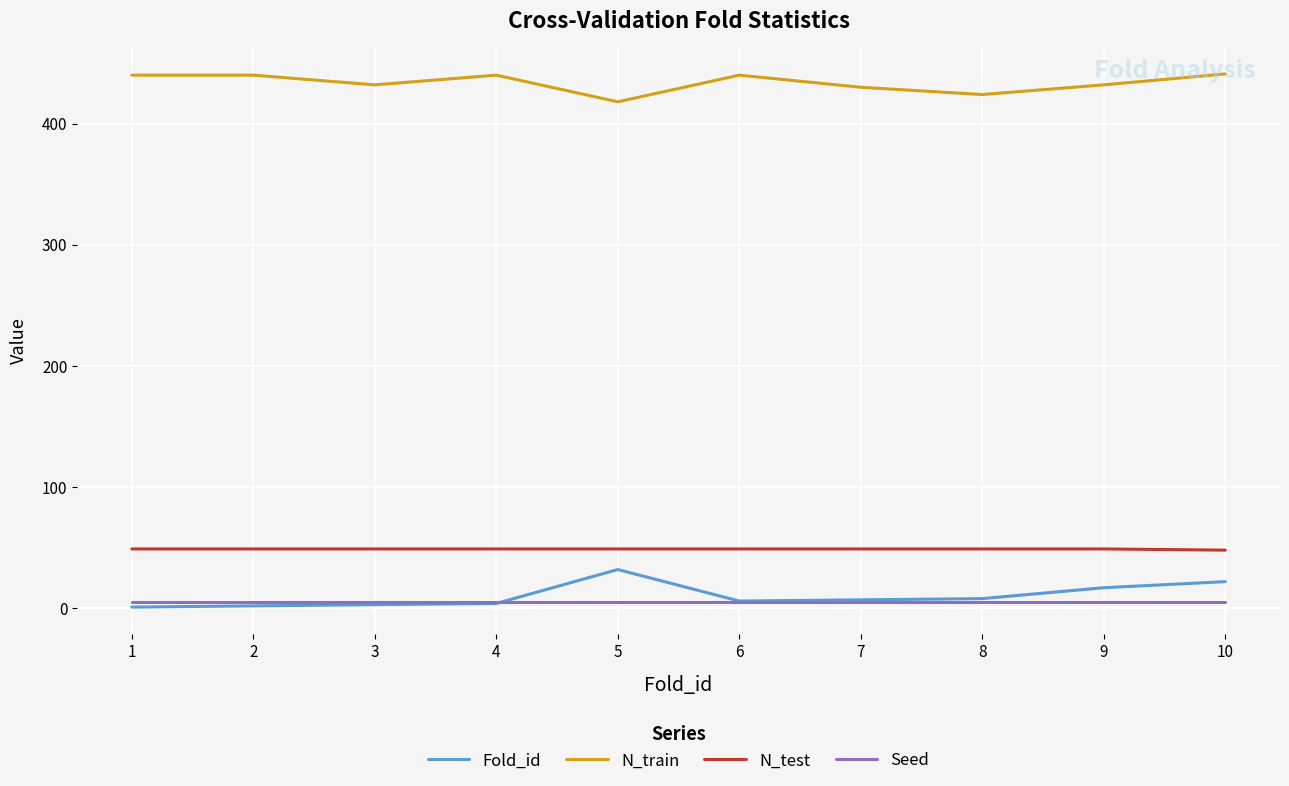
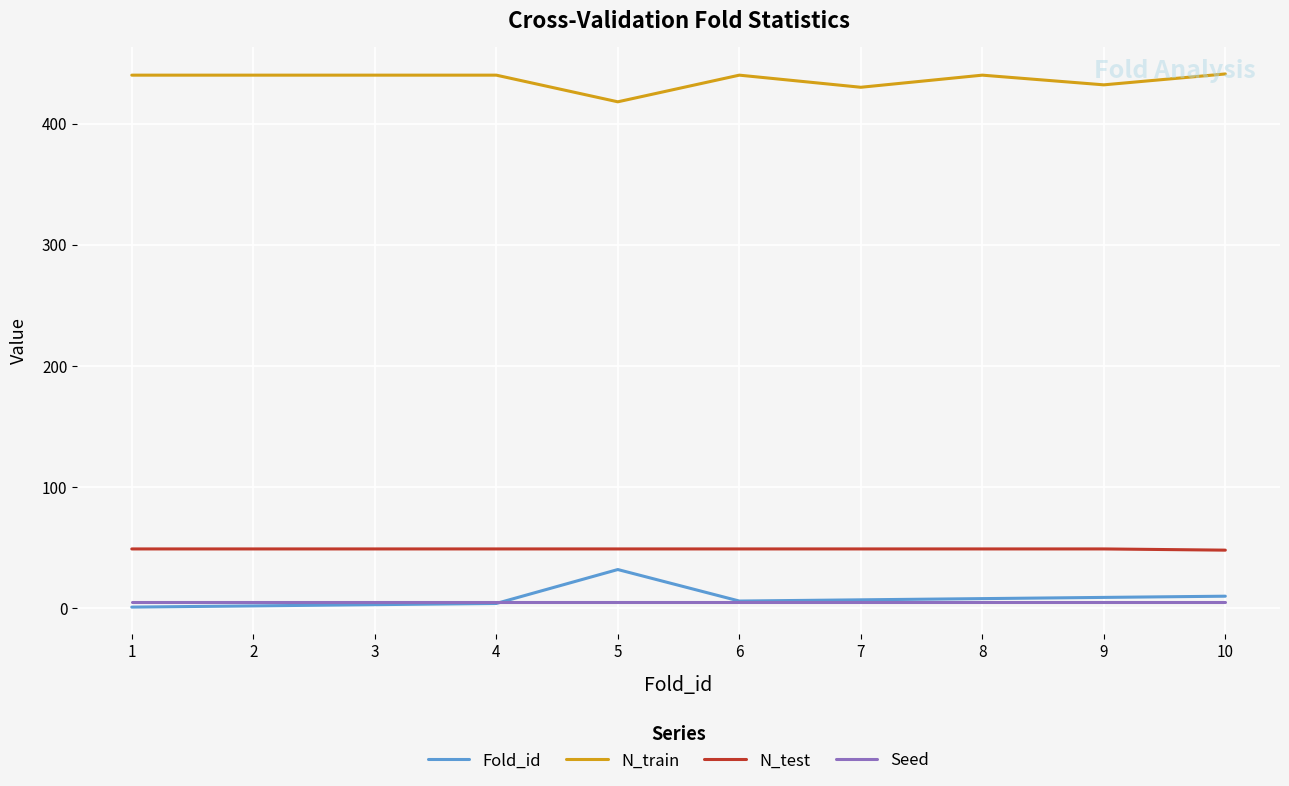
N_train, 3: 432 -> 440
N_train, 8: 424 -> 440
Fold_id, 9: 17 -> 9
Fold_id, 10: 22 -> 10
